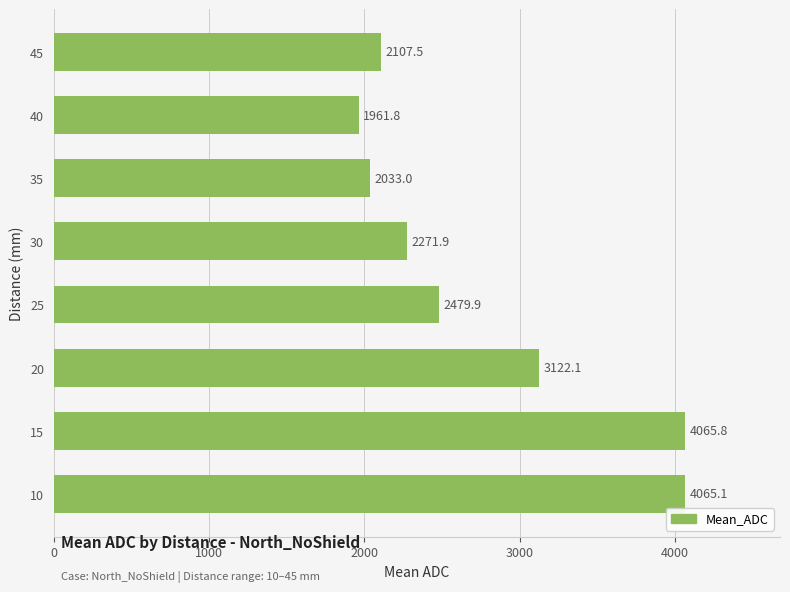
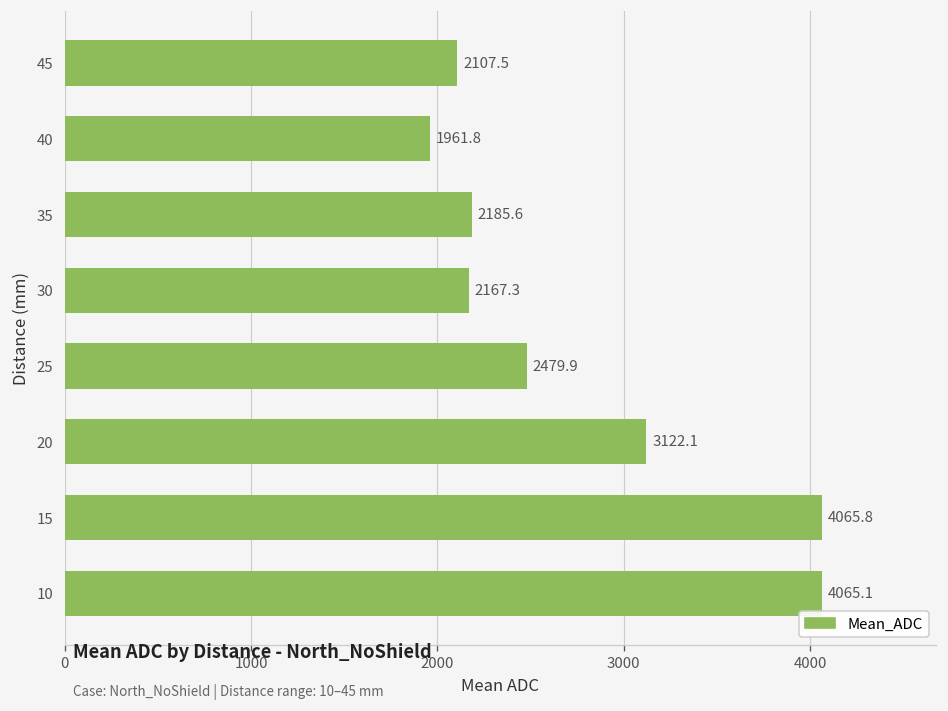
35: 2033.0 -> 2185.6
30: 2271.9 -> 2167.3
